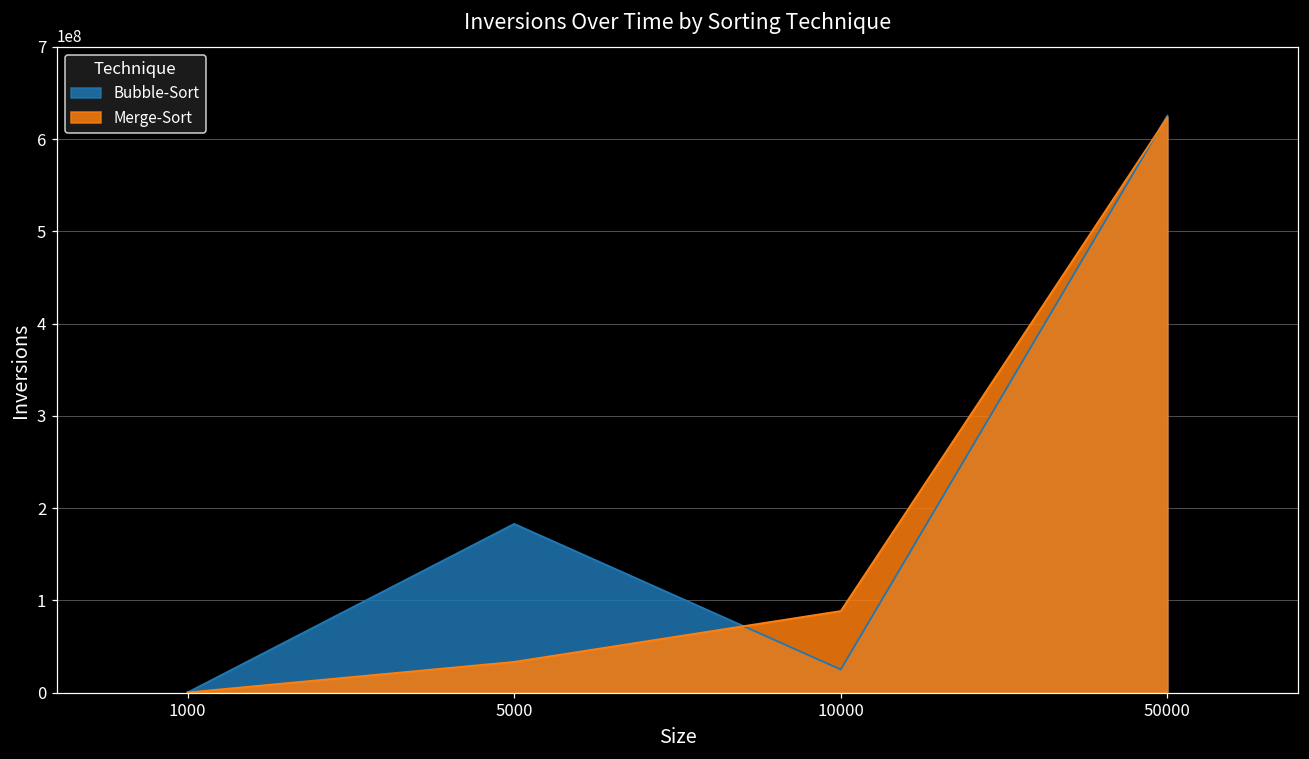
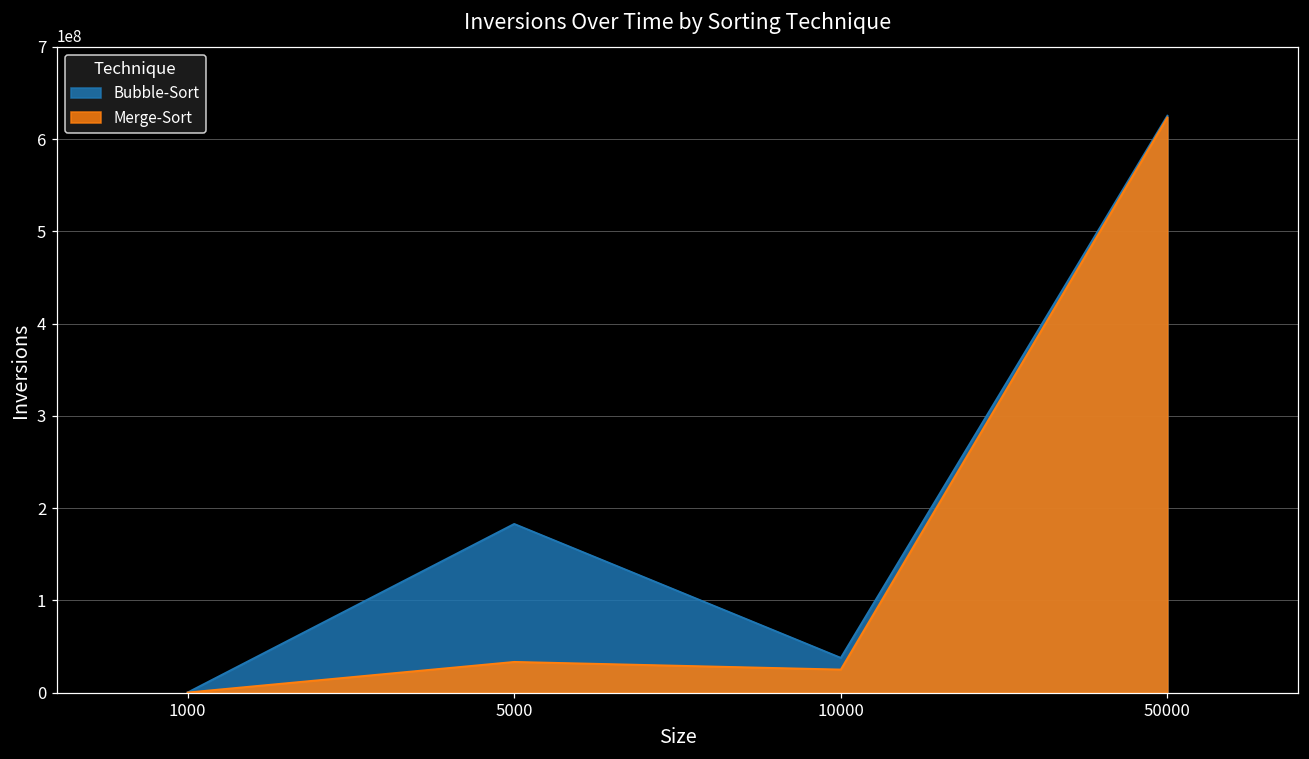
Bubble-Sort, 10000: 30000000 -> 40000000
Merge-Sort, 10000: 90000000 -> 30000000
